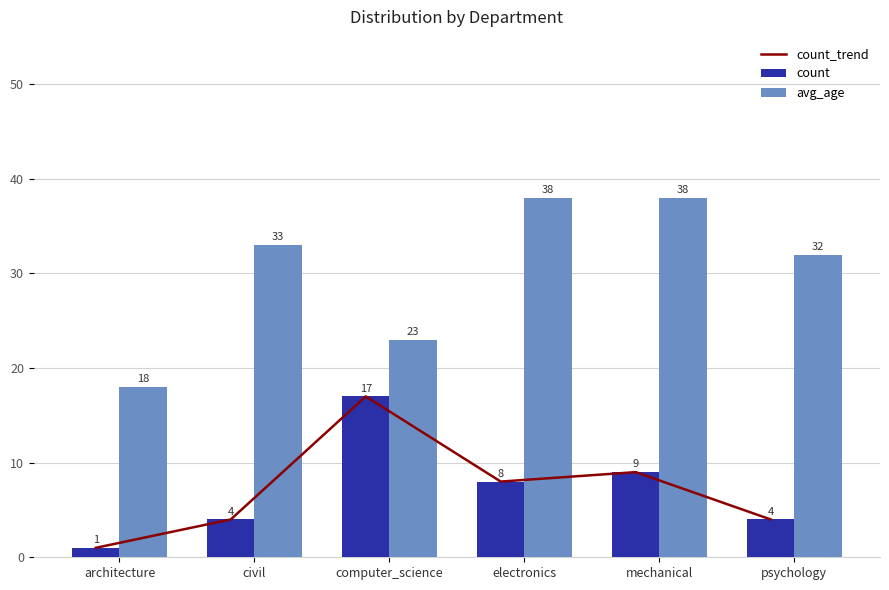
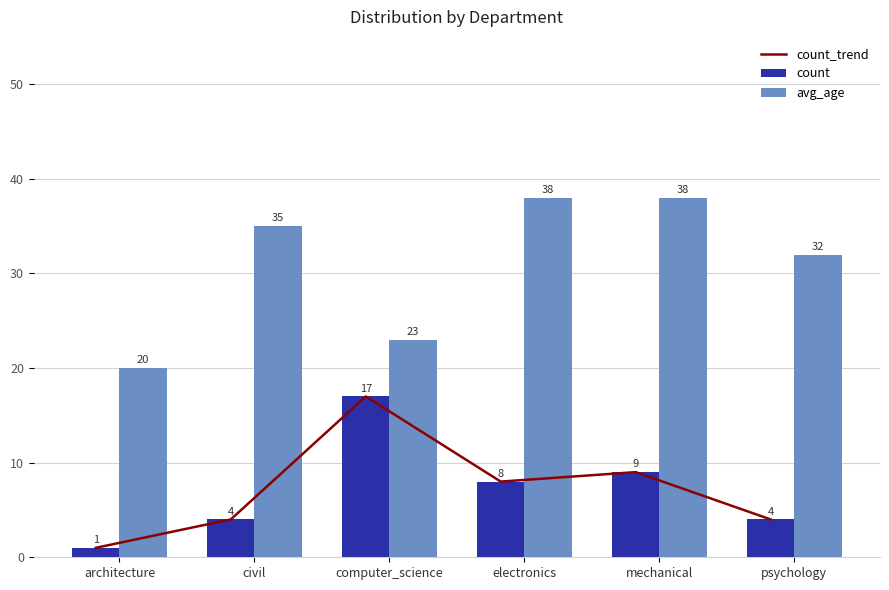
avg_age, architecture: 18 -> 20
avg_age, civil: 33 -> 35
